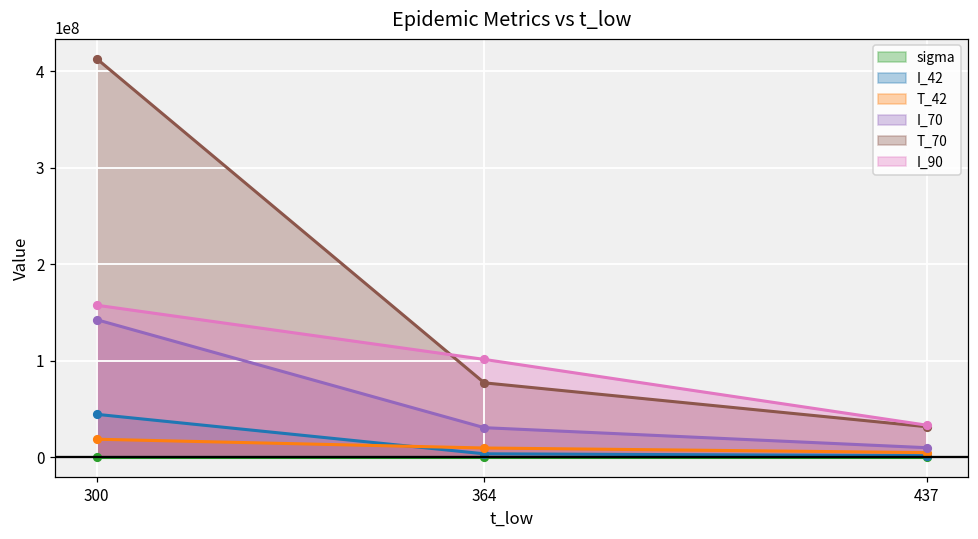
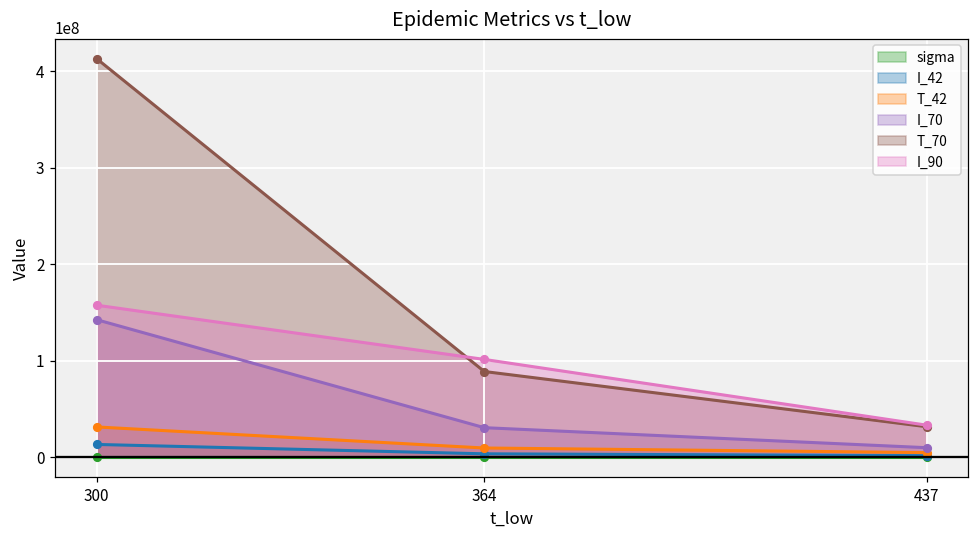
I_42, 300: 40000000 -> 10000000
T_42, 300: 20000000 -> 30000000
T_70, 364: 80000000 -> 90000000
